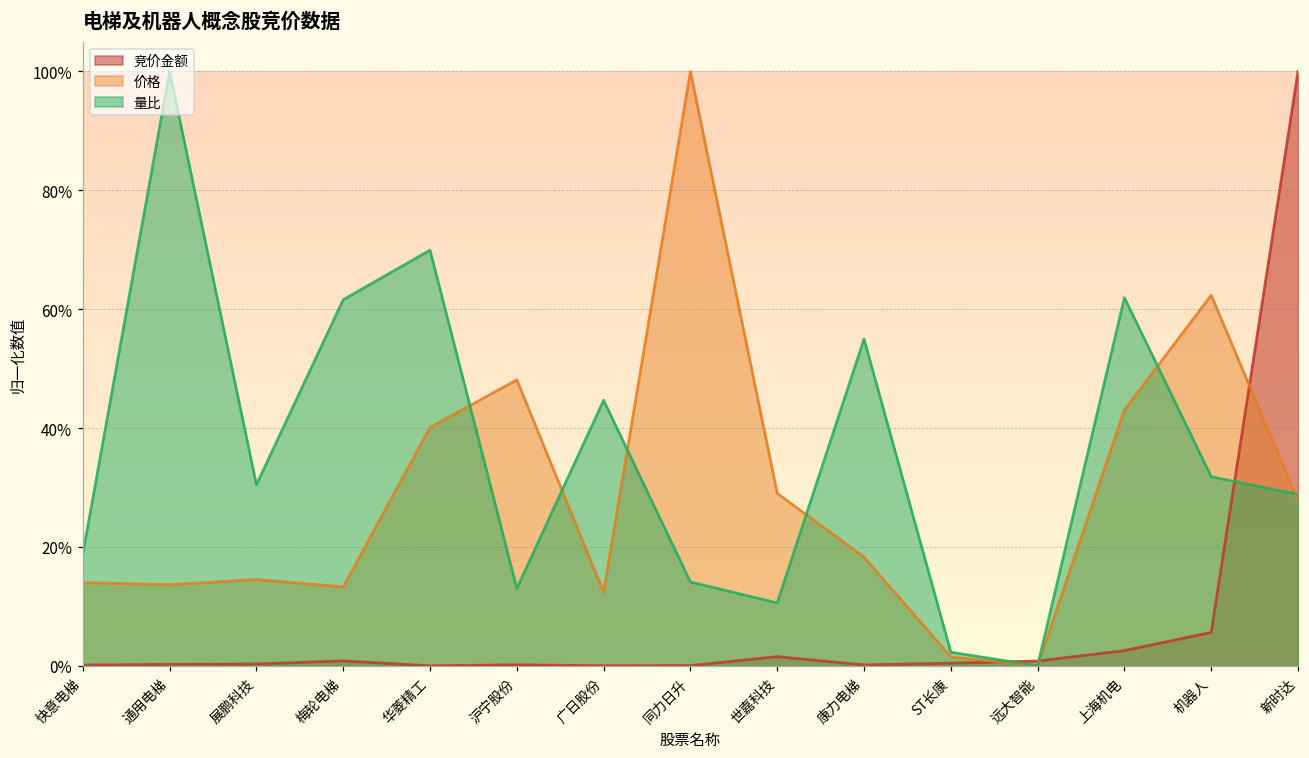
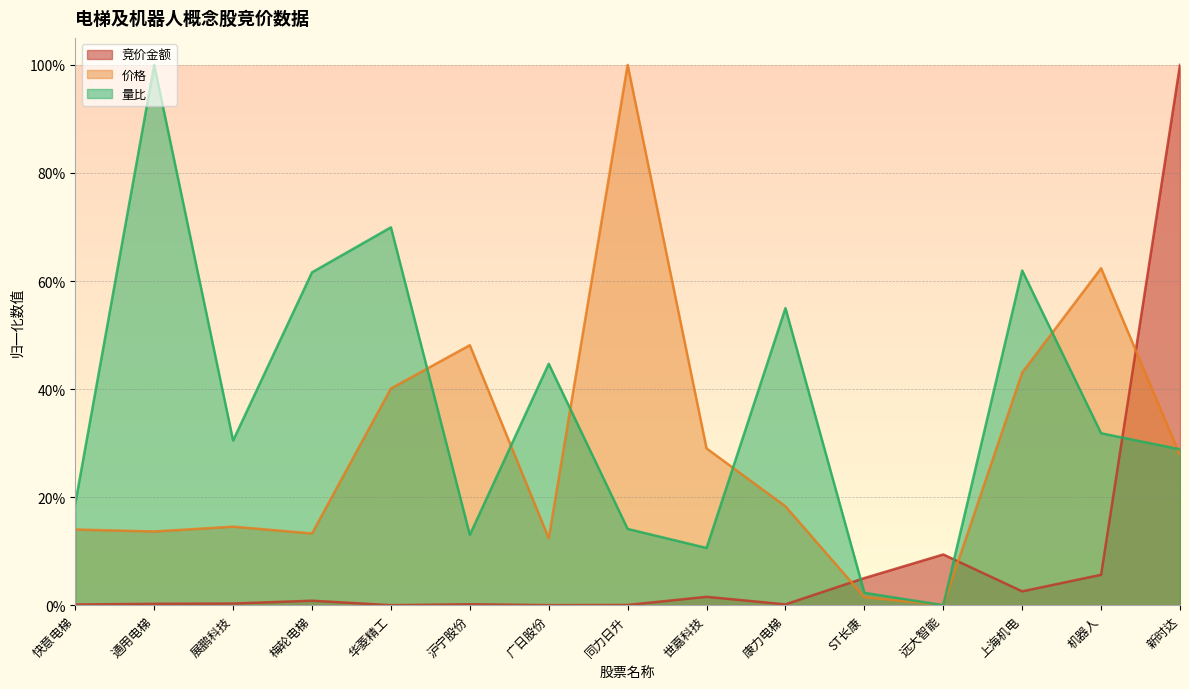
竞价金额, ST长康: 0% -> 5%
竞价金额, 远大智能: 1% -> 9%
